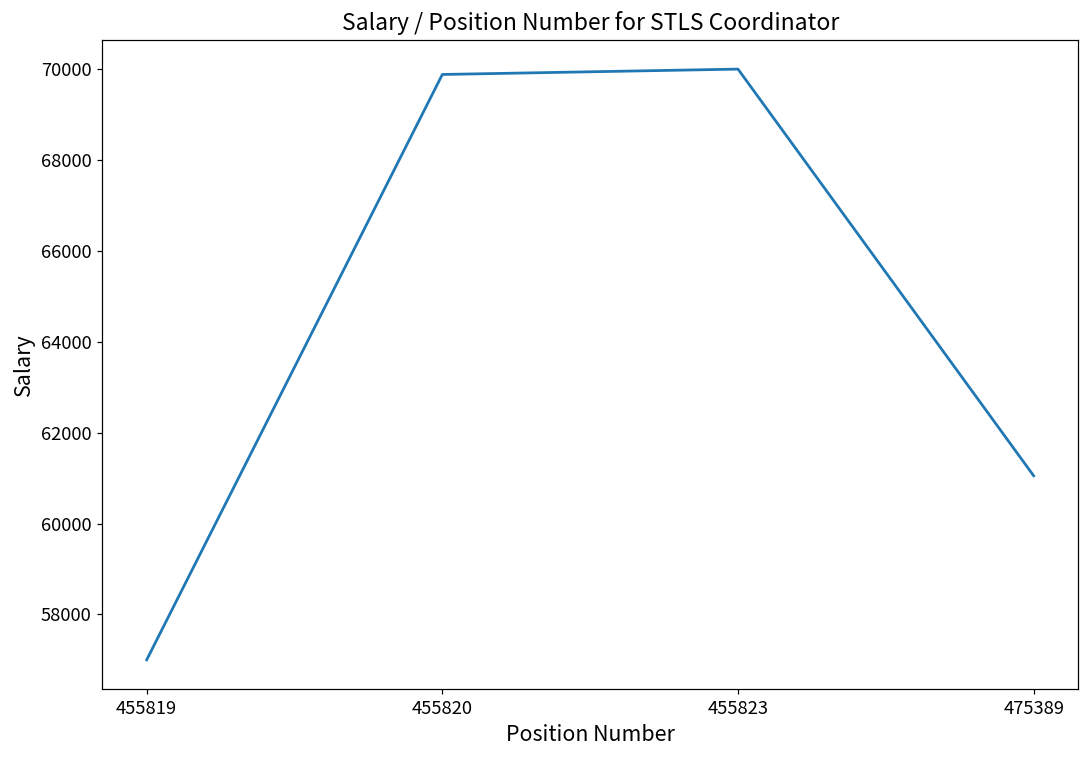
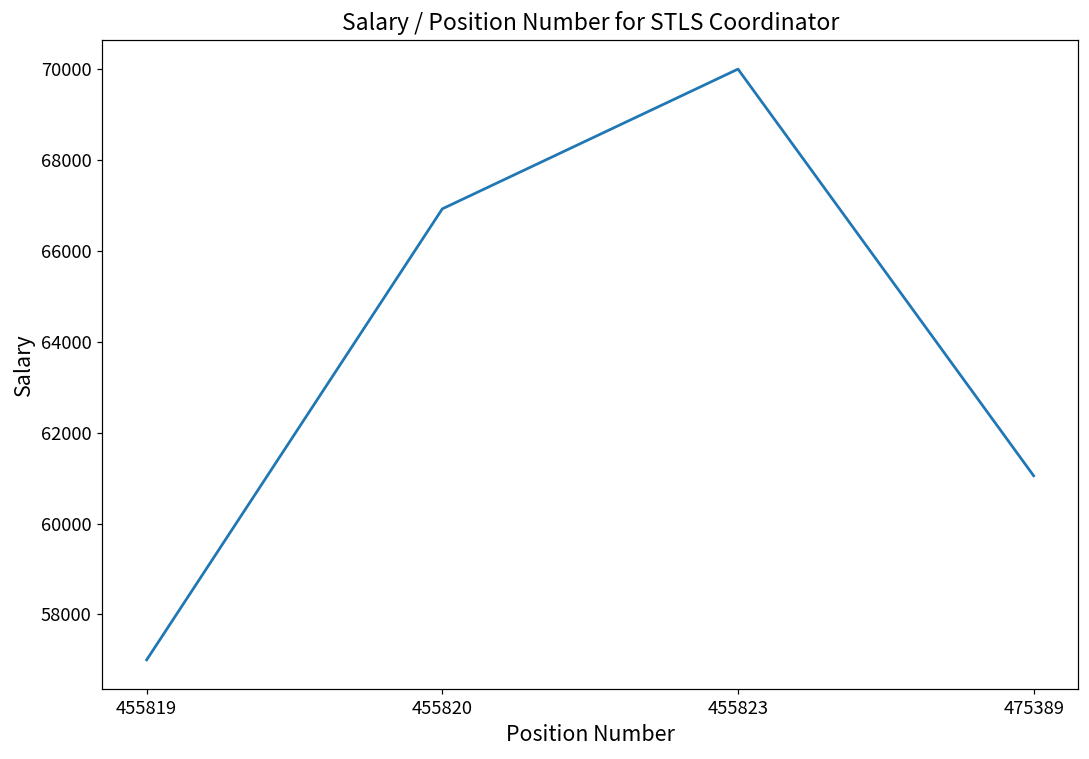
455820: 69900 -> 66900
